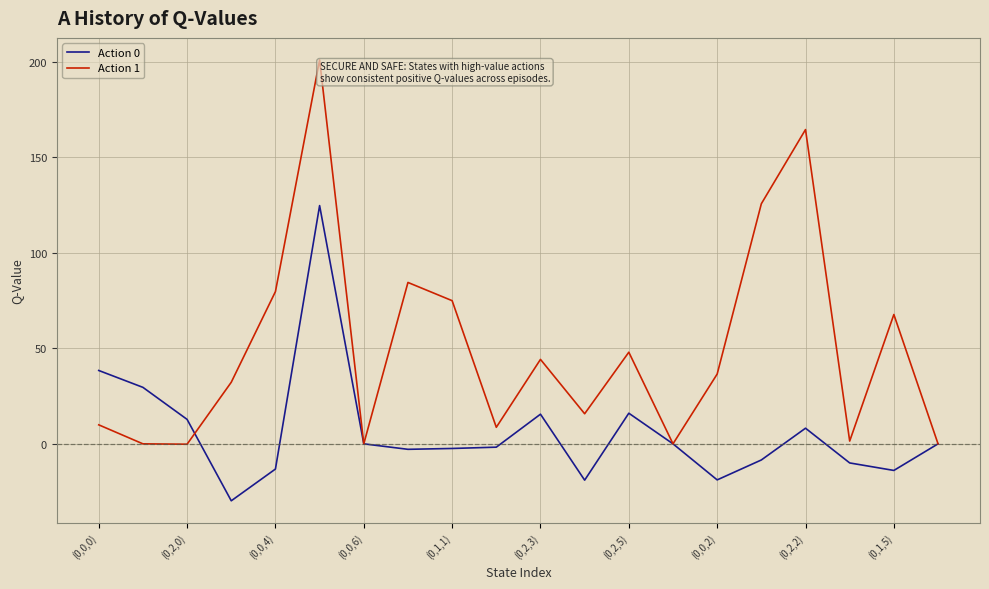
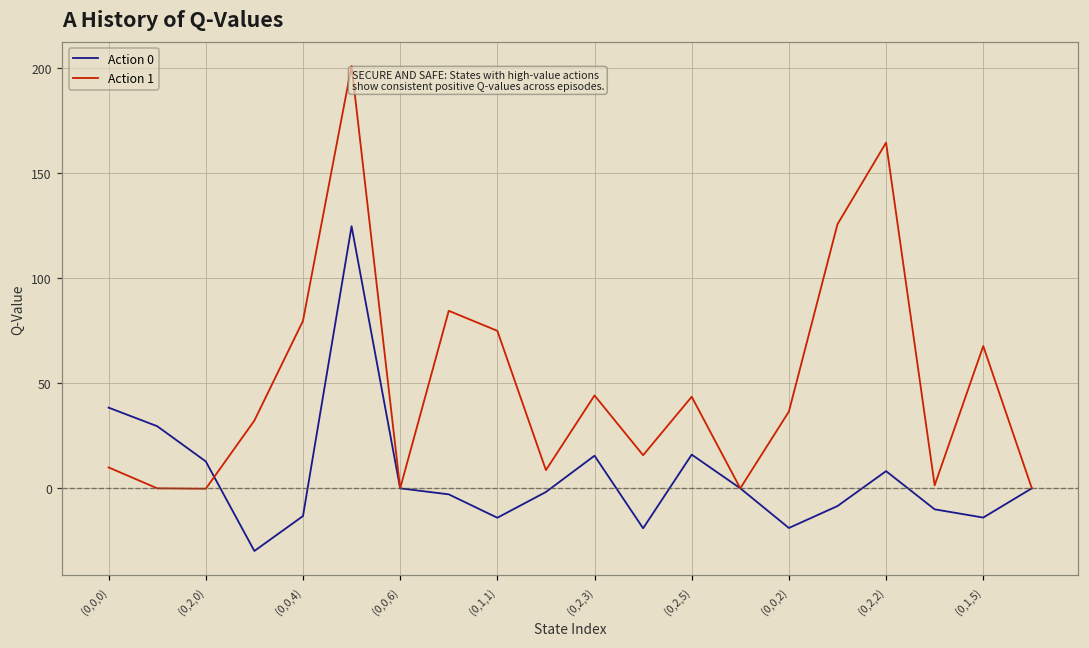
Action 0, (0,1,1): -2 -> -14
Action 1, (0,2,5): 48 -> 44
